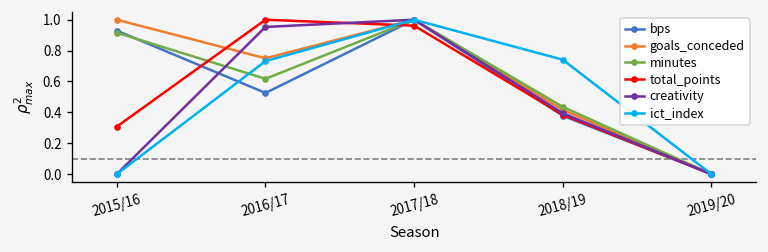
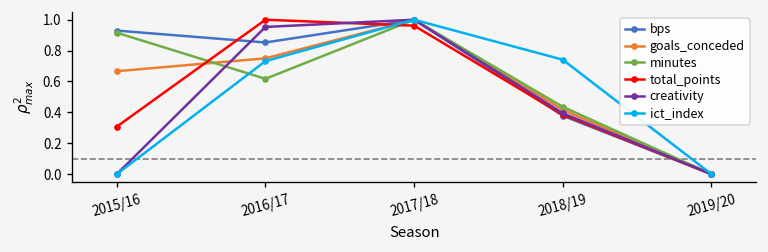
goals_conceded, 2015/16: 1.00 -> 0.67
bps, 2016/17: 0.53 -> 0.85
